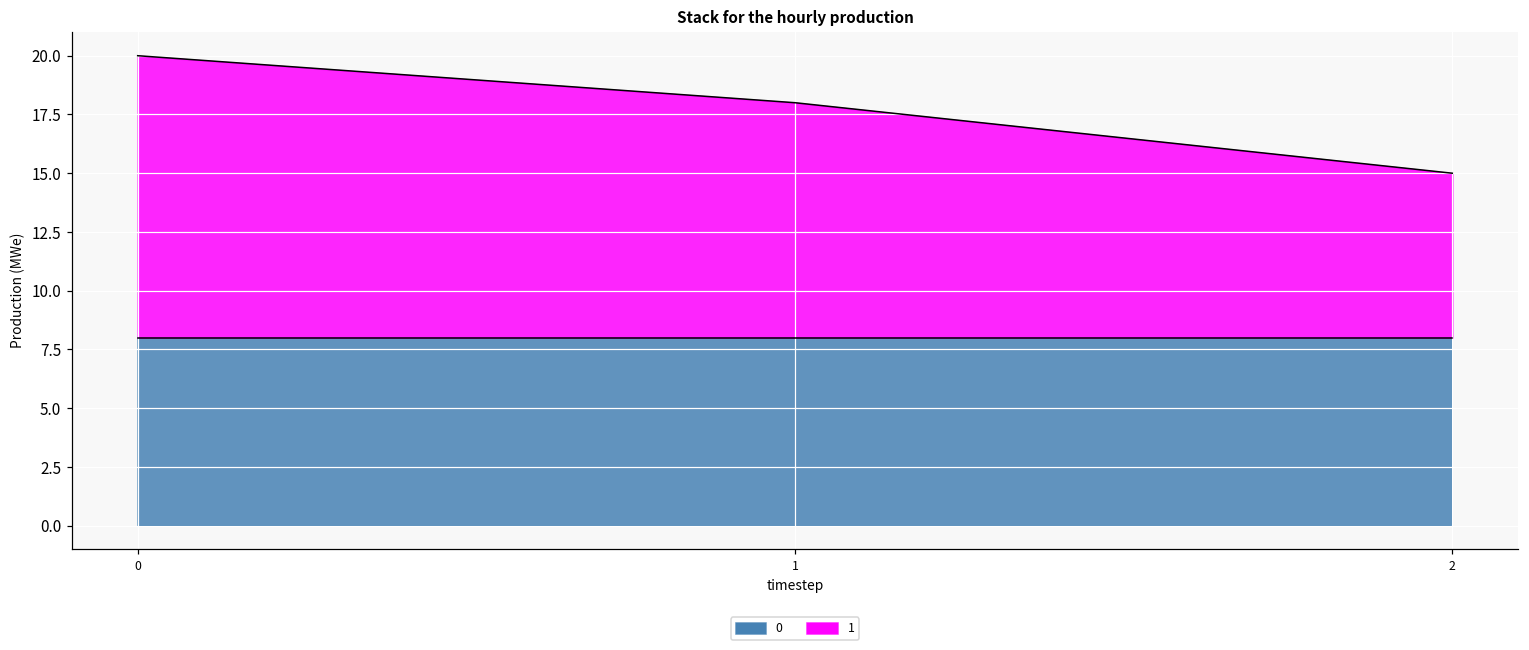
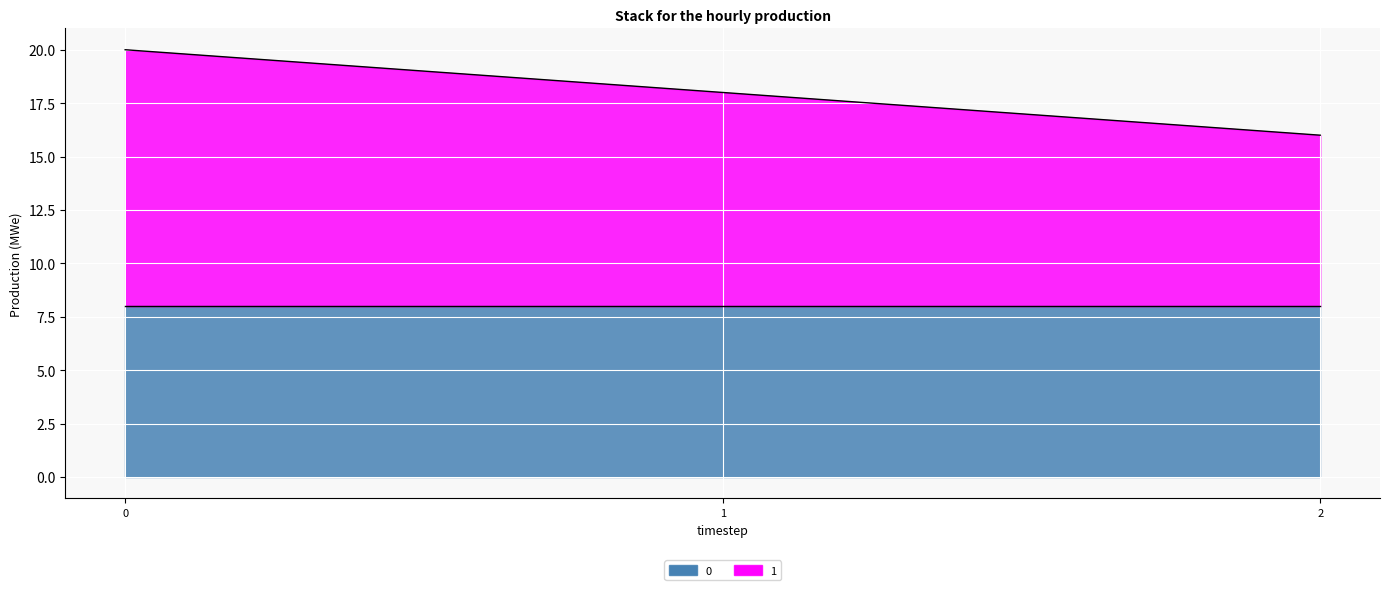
1, 2: 7 -> 8
